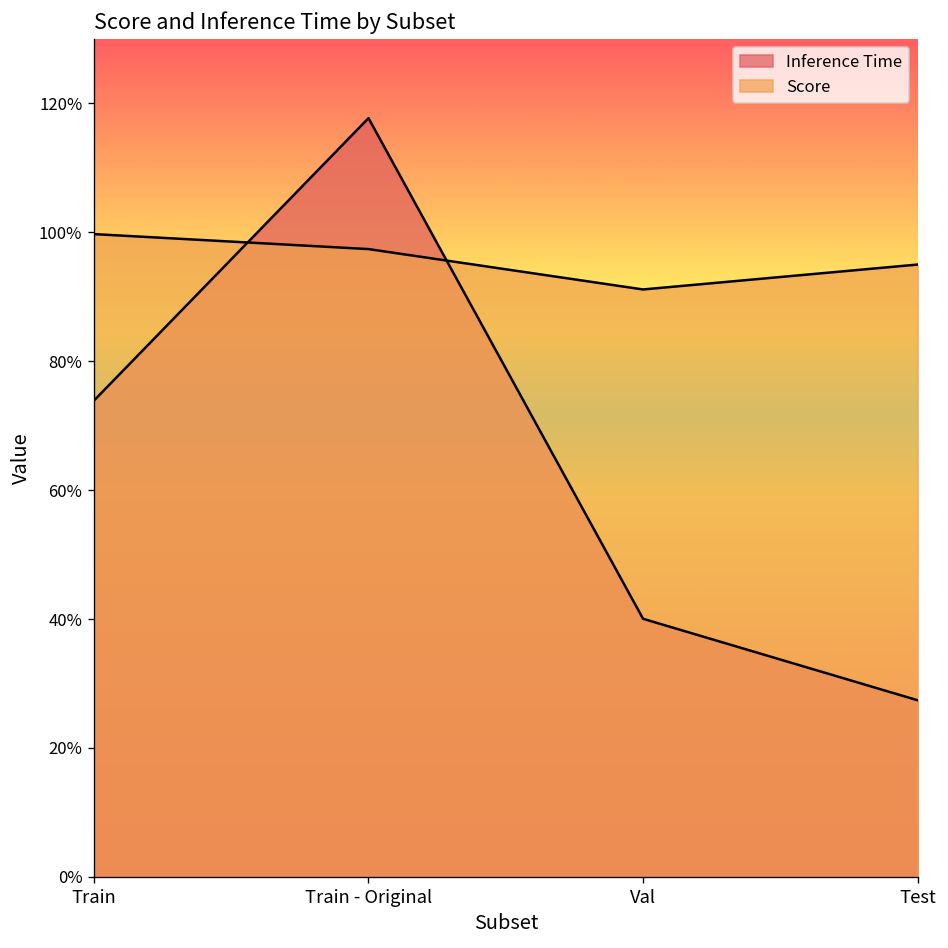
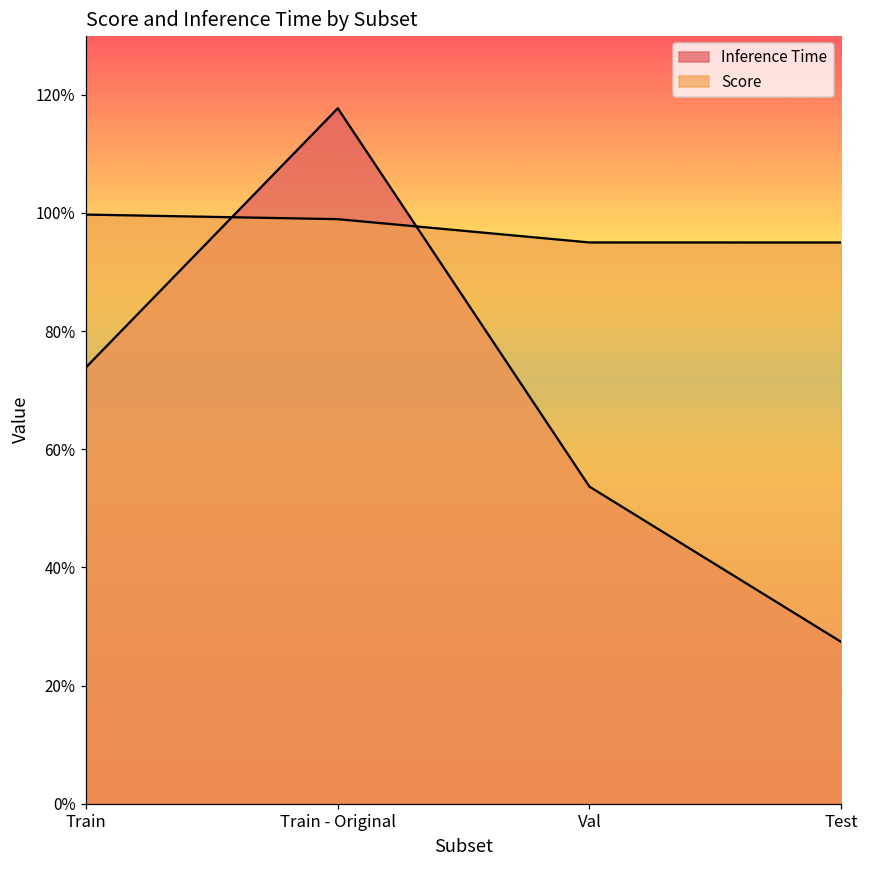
Score, Train - Original: 97% -> 99%
Inference Time, Val: 40% -> 54%
Score, Val: 91% -> 95%
